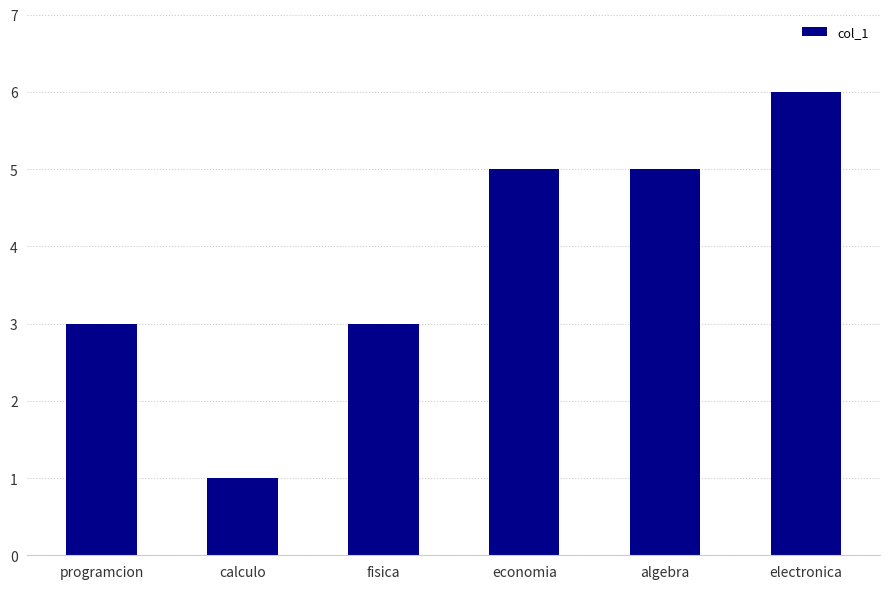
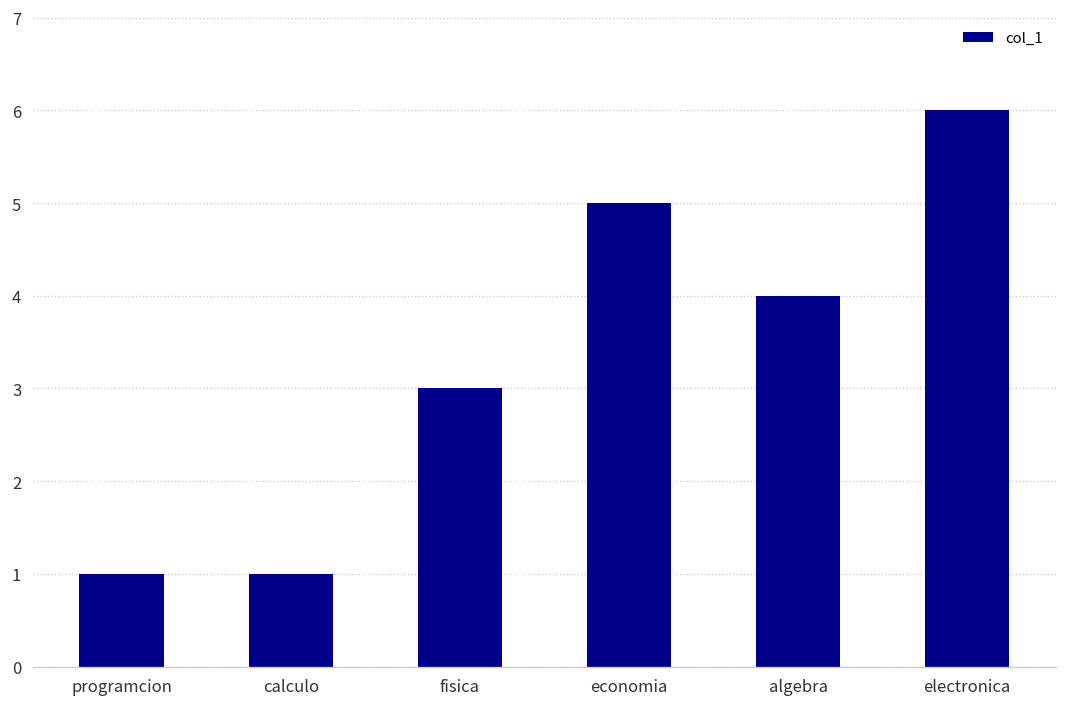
programcion: 3 -> 1
algebra: 5 -> 4
